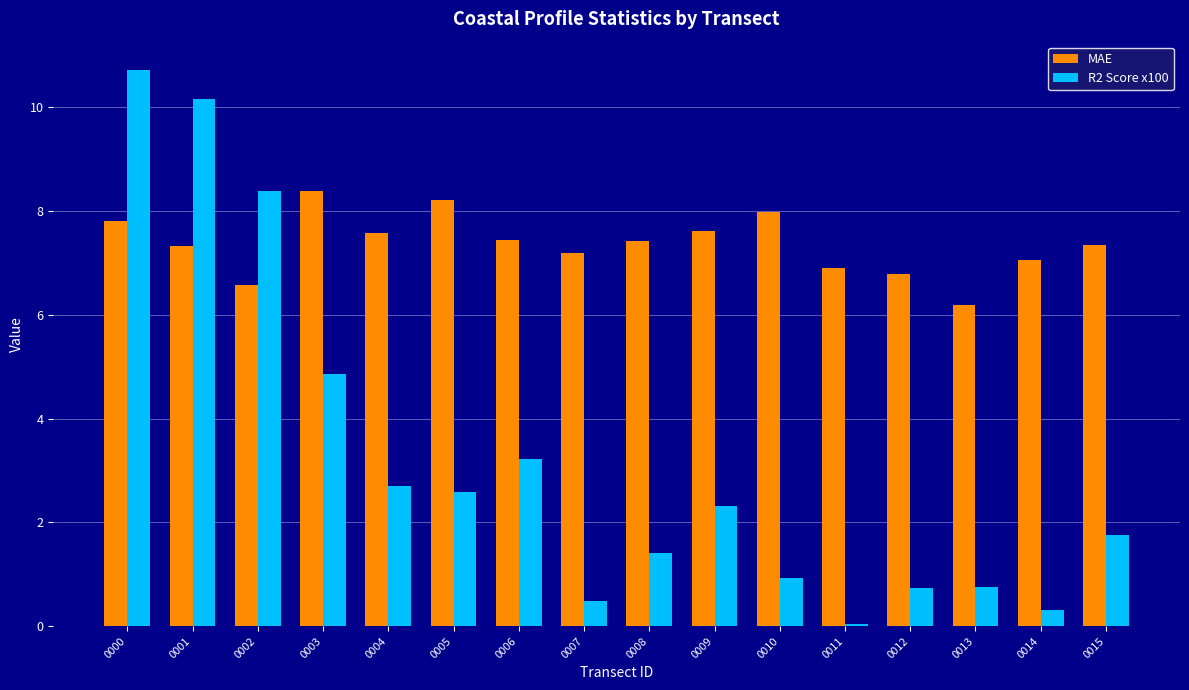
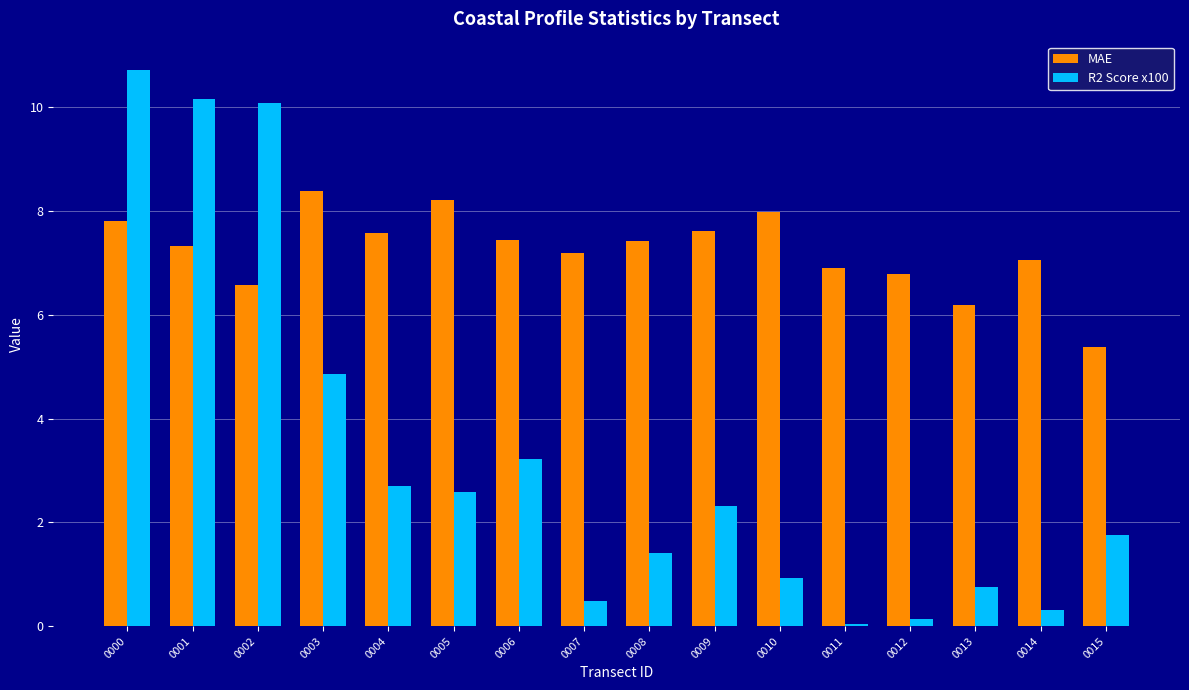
R2 Score x100, 0002: 8.4 -> 10.1
R2 Score x100, 0012: 0.7 -> 0.1
MAE, 0015: 7.4 -> 5.4
